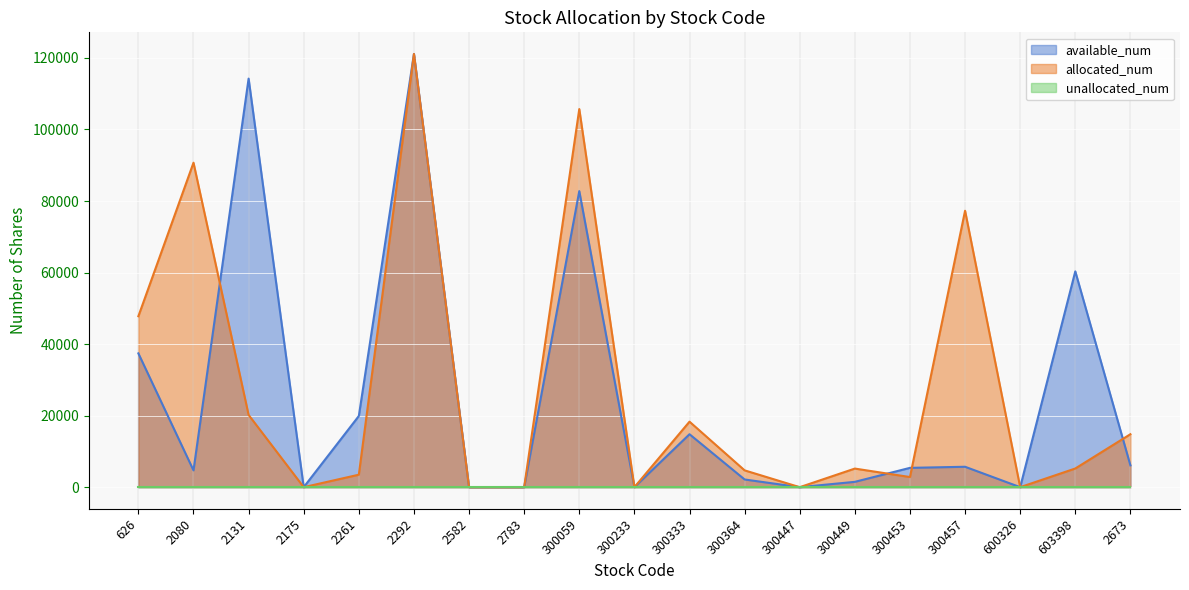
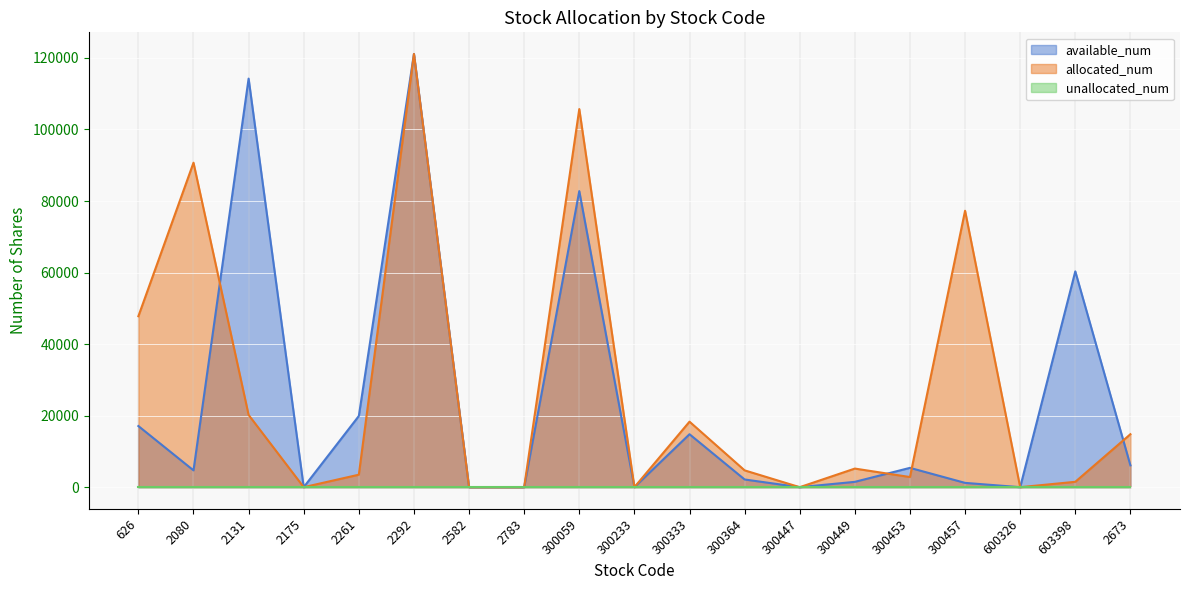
available_num, 626: 37000 -> 17000
available_num, 300457: 6000 -> 1000
allocated_num, 603398: 5000 -> 2000
